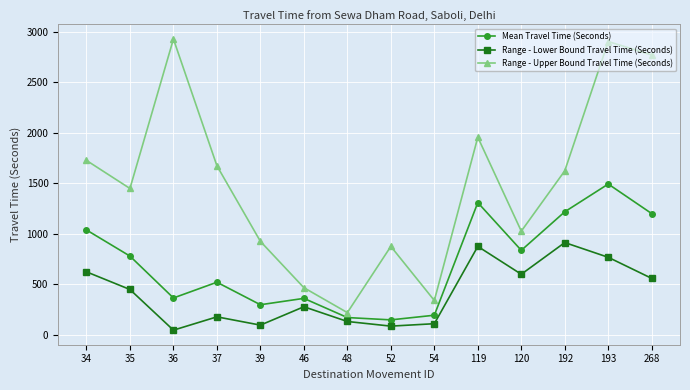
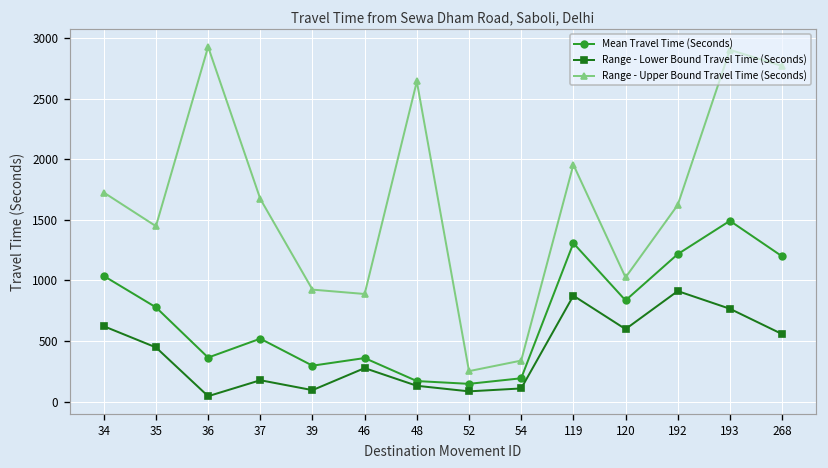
Range - Upper Bound Travel Time (Seconds), 46: 470 -> 890
Range - Upper Bound Travel Time (Seconds), 48: 220 -> 2640
Range - Upper Bound Travel Time (Seconds), 52: 870 -> 250
